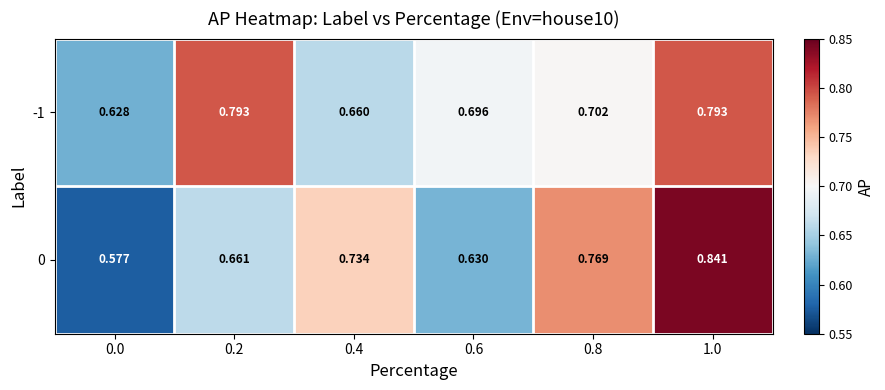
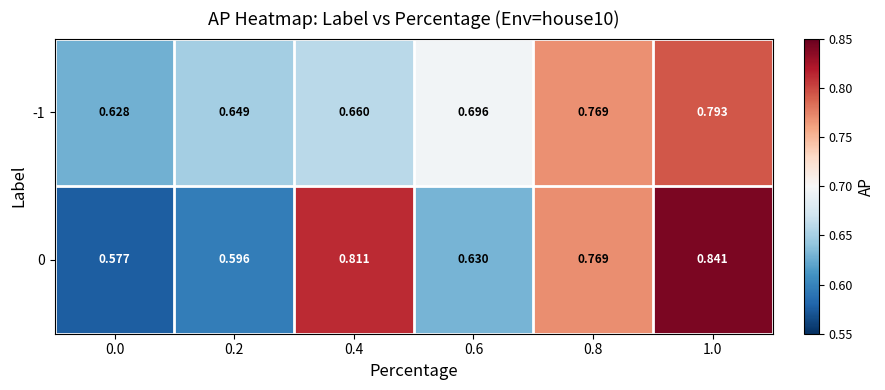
-1, 0.2: 0.793 -> 0.649
-1, 0.8: 0.702 -> 0.769
0, 0.2: 0.661 -> 0.596
0, 0.4: 0.734 -> 0.811
